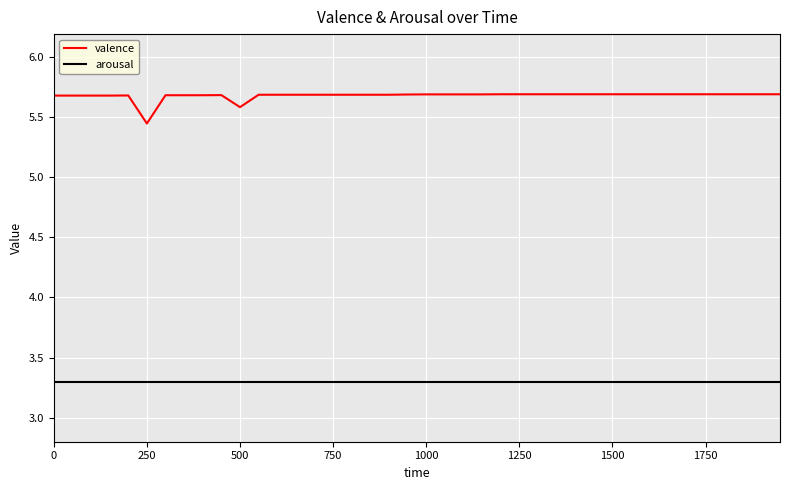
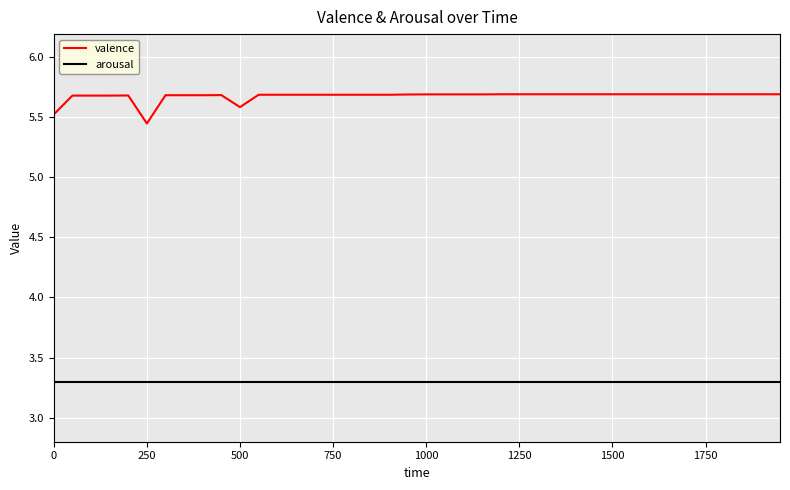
valence, 0: 5.68 -> 5.52
